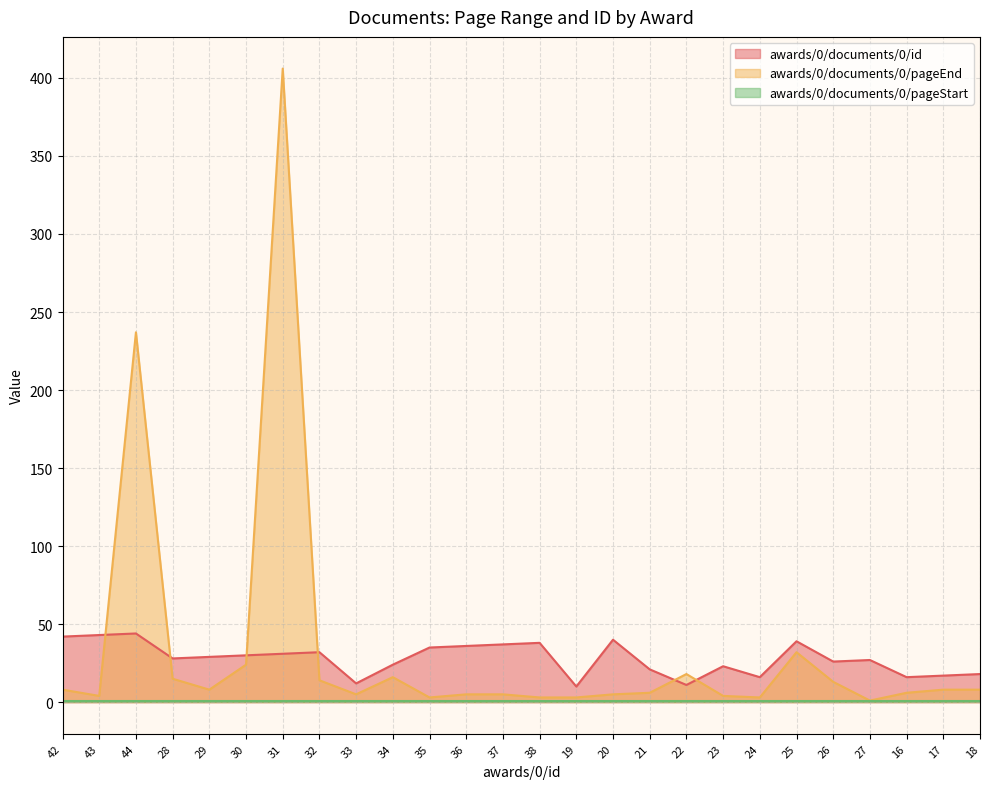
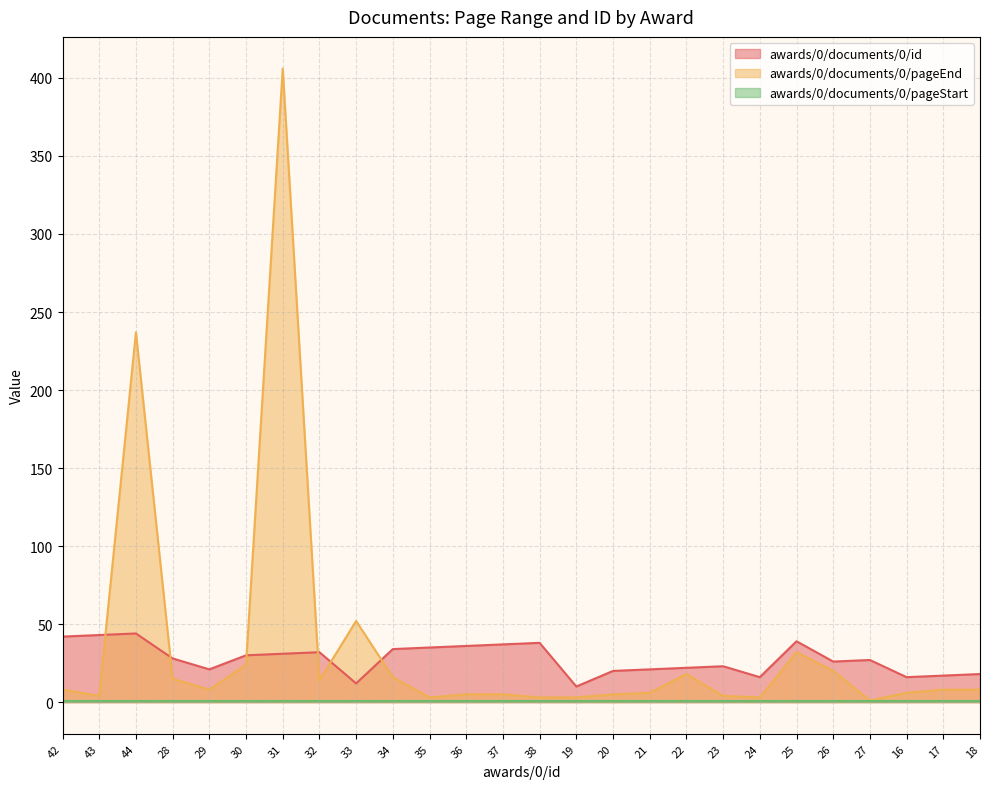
awards/0/documents/0/id, 29: 29 -> 21
awards/0/documents/0/pageEnd, 33: 5 -> 52
awards/0/documents/0/id, 34: 24 -> 34
awards/0/documents/0/id, 20: 40 -> 20
awards/0/documents/0/id, 22: 11 -> 22
awards/0/documents/0/pageEnd, 26: 13 -> 20
